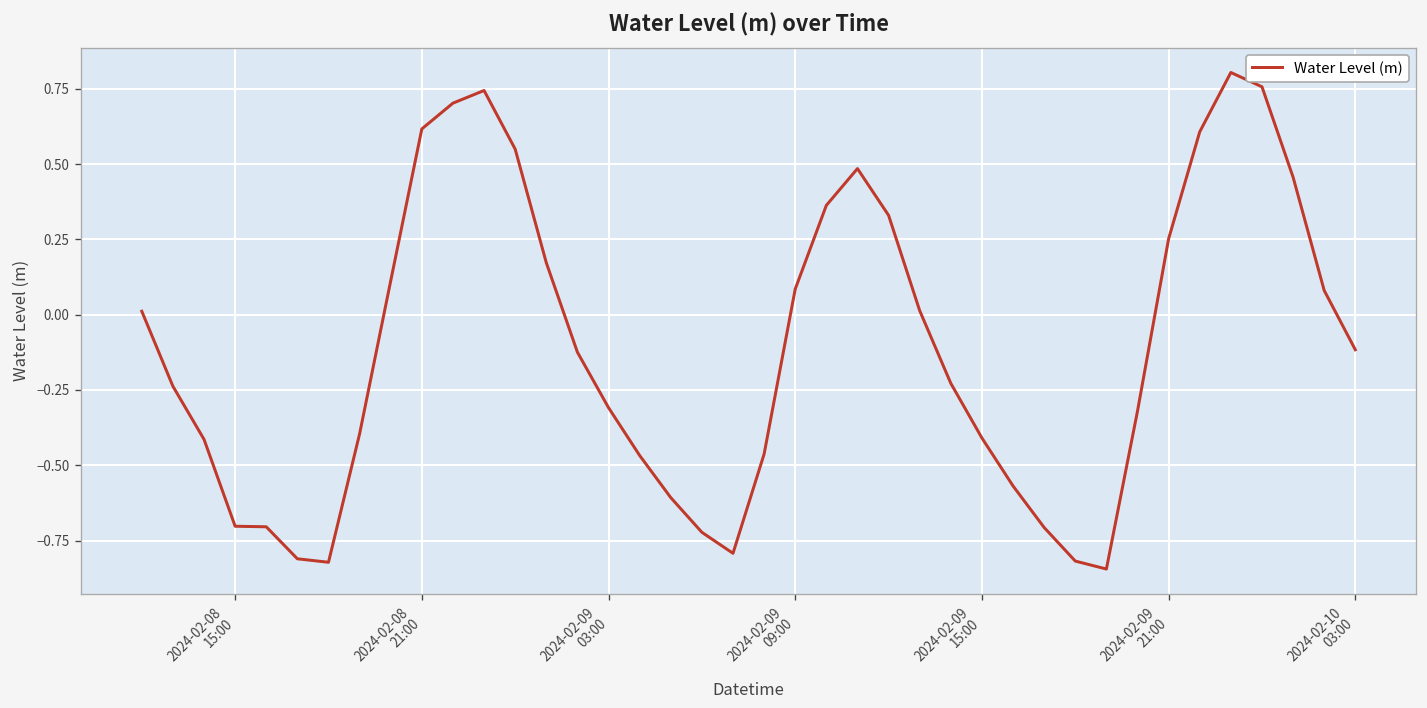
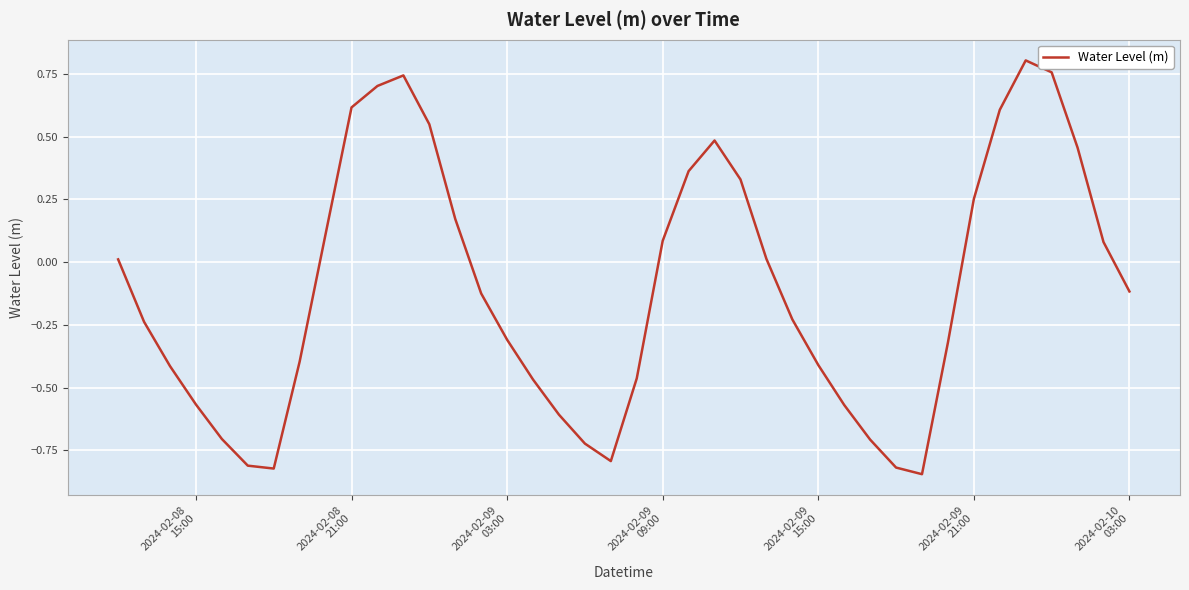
2024-02-08 15:00: -0.70 -> -0.57
